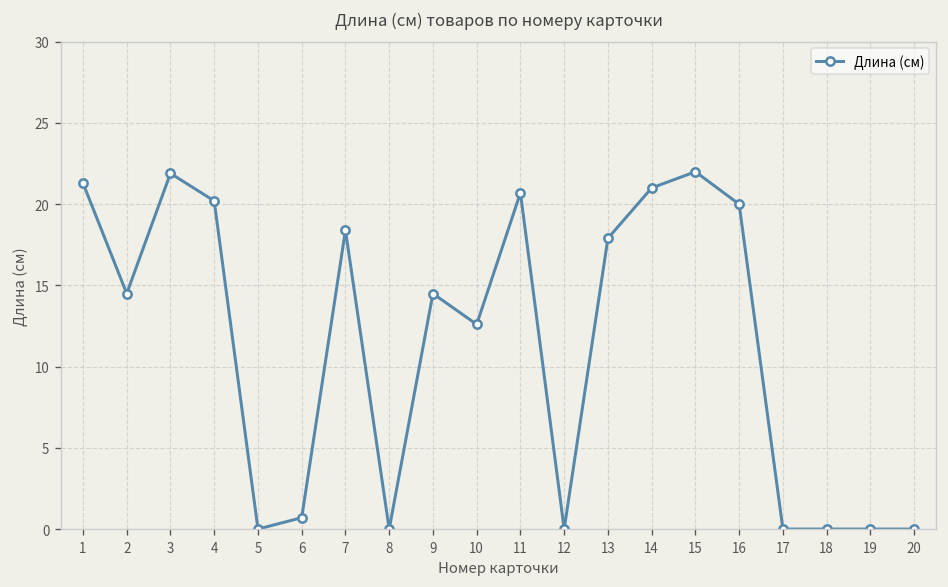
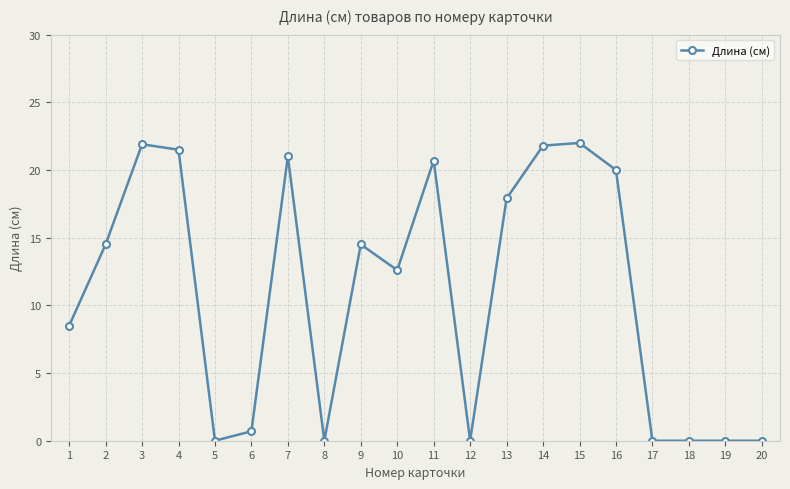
1: 21.3 -> 8.5
4: 20.2 -> 21.5
7: 18.4 -> 21.0
14: 21.0 -> 21.8
